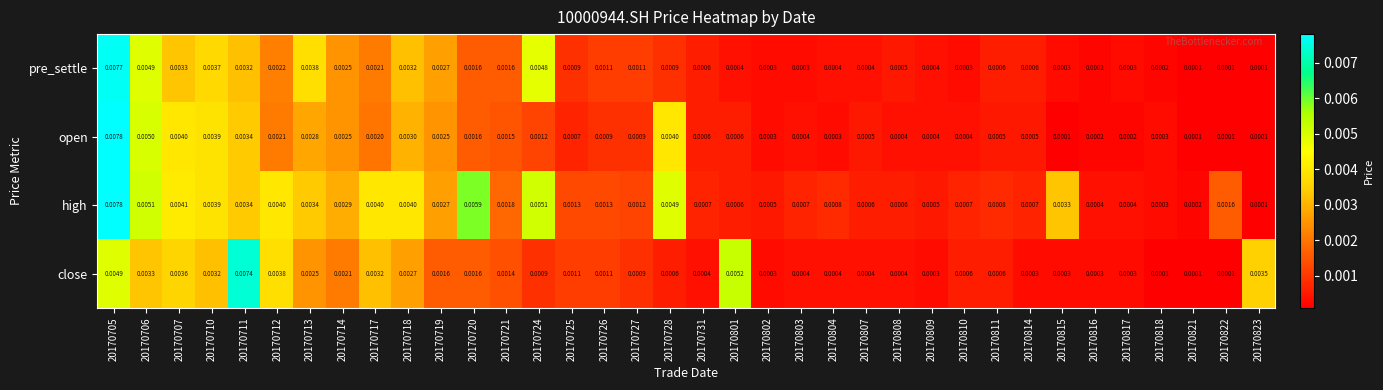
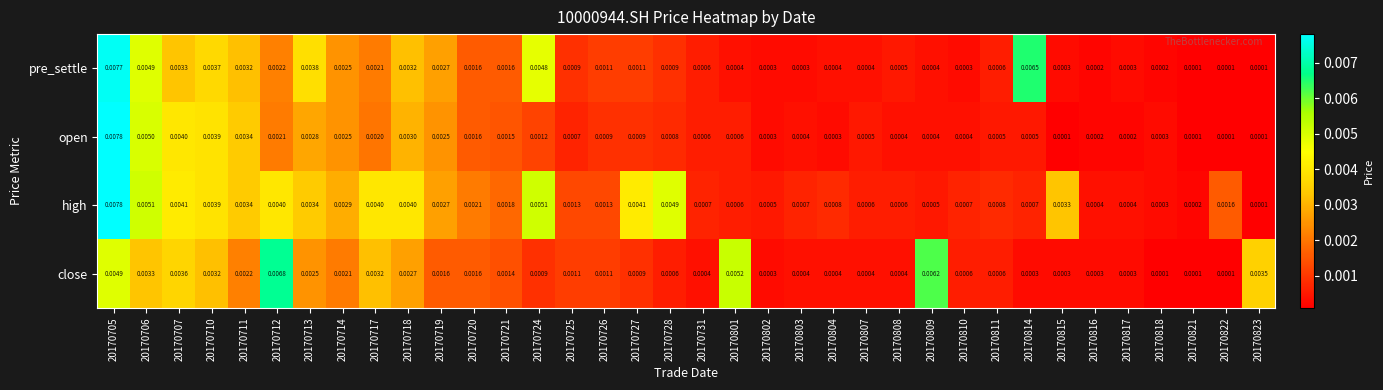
pre_settle, 20170814: 0.0006 -> 0.0065
open, 20170728: 0.0040 -> 0.0008
high, 20170720: 0.0059 -> 0.0021
high, 20170727: 0.0012 -> 0.0041
close, 20170711: 0.0074 -> 0.0022
close, 20170712: 0.0038 -> 0.0068
close, 20170809: 0.0003 -> 0.0062
